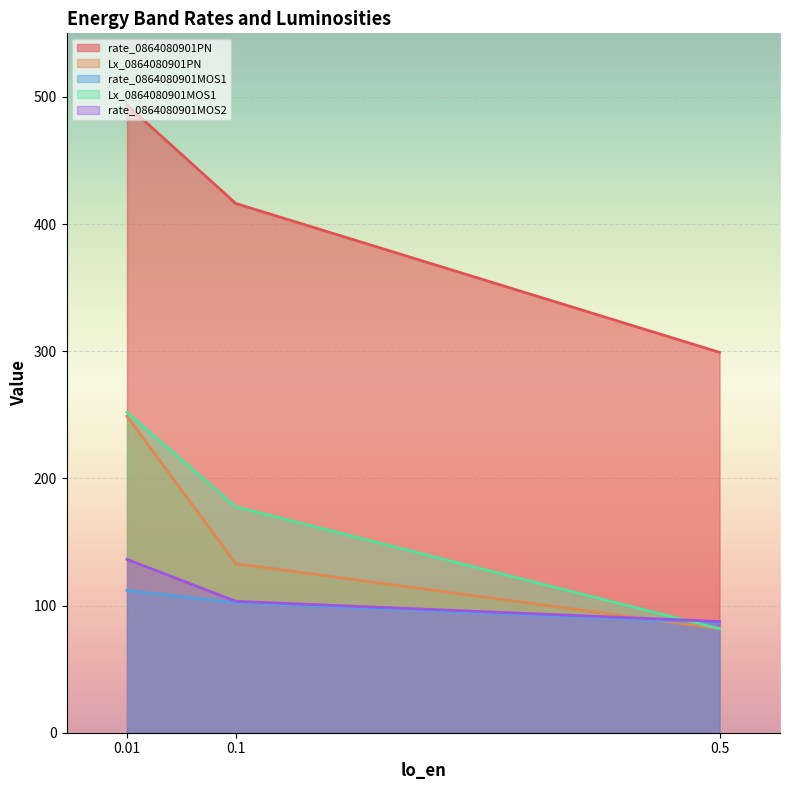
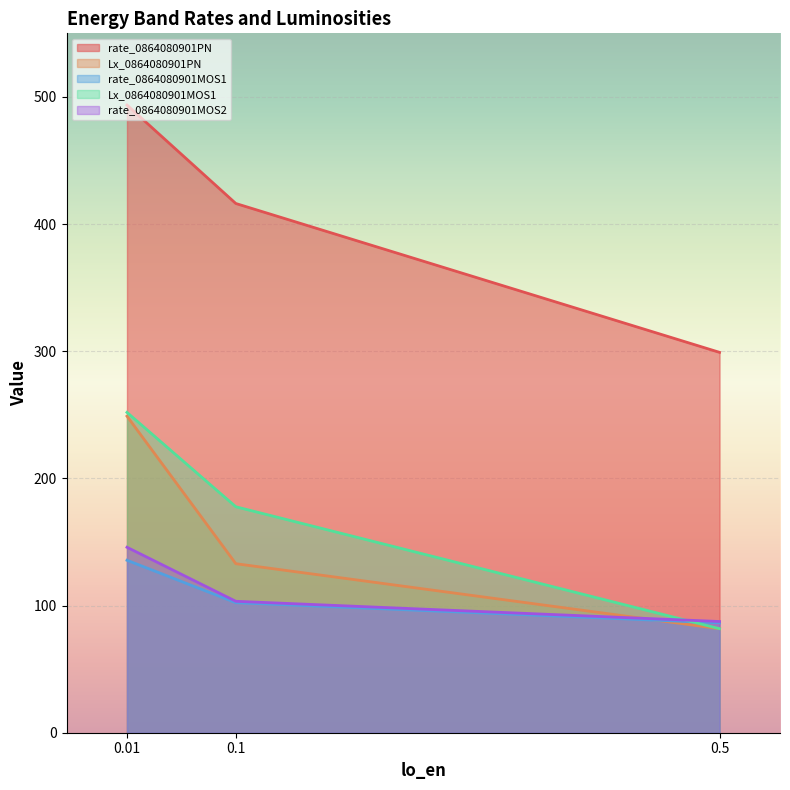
rate_0864080901MOS1, 0.01: 112 -> 136
rate_0864080901MOS2, 0.01: 136 -> 146
